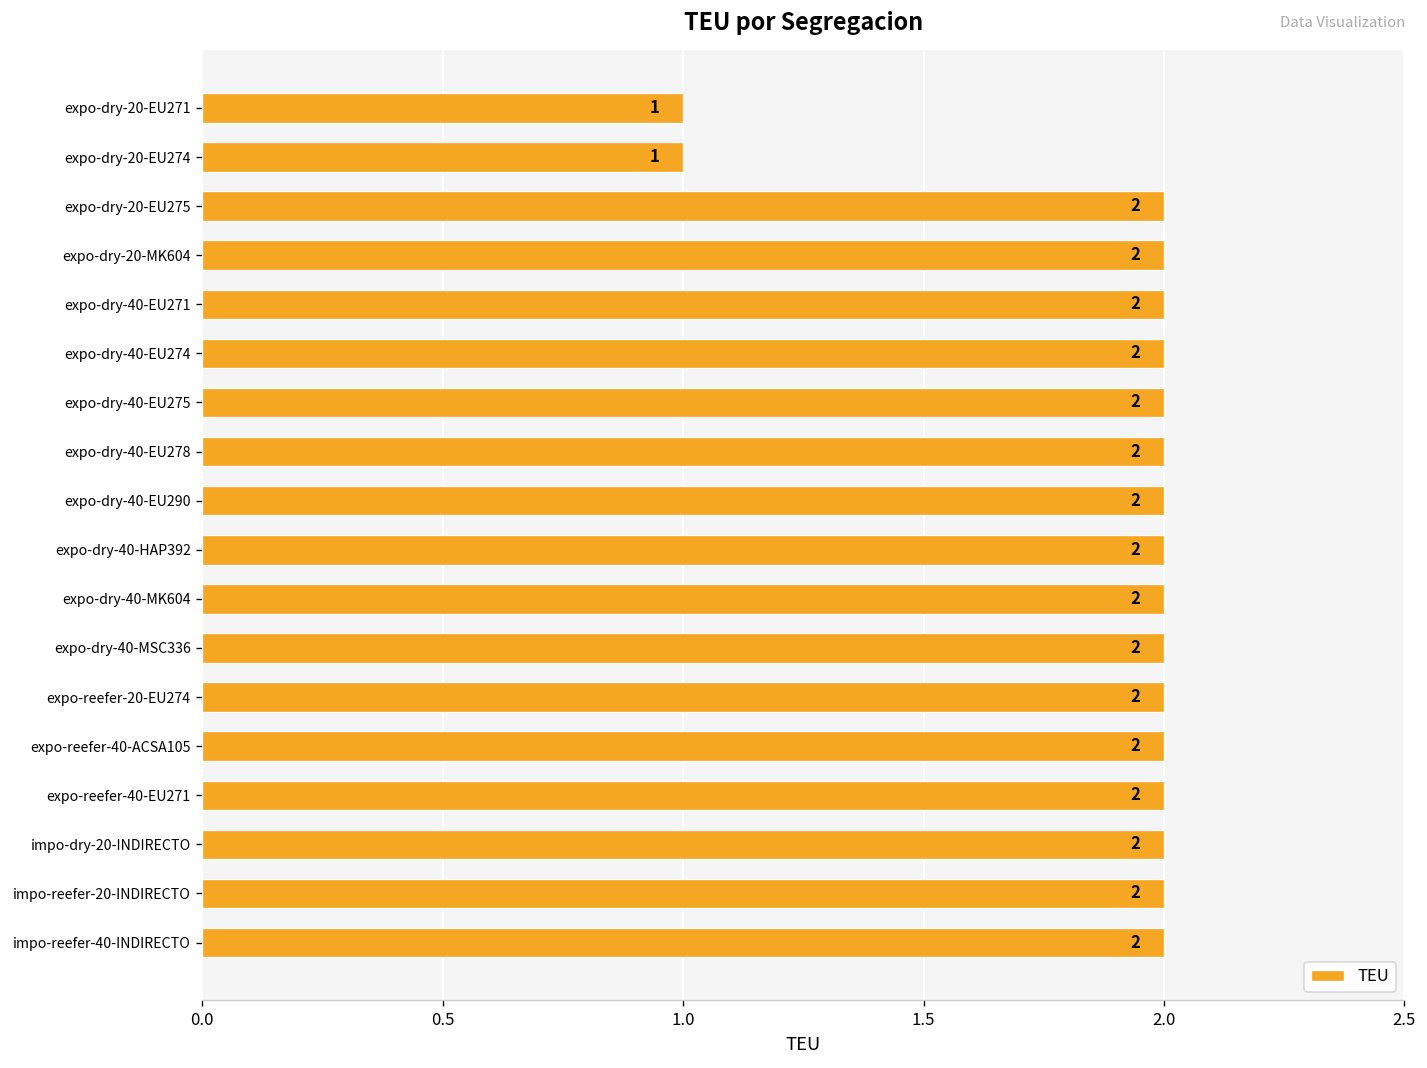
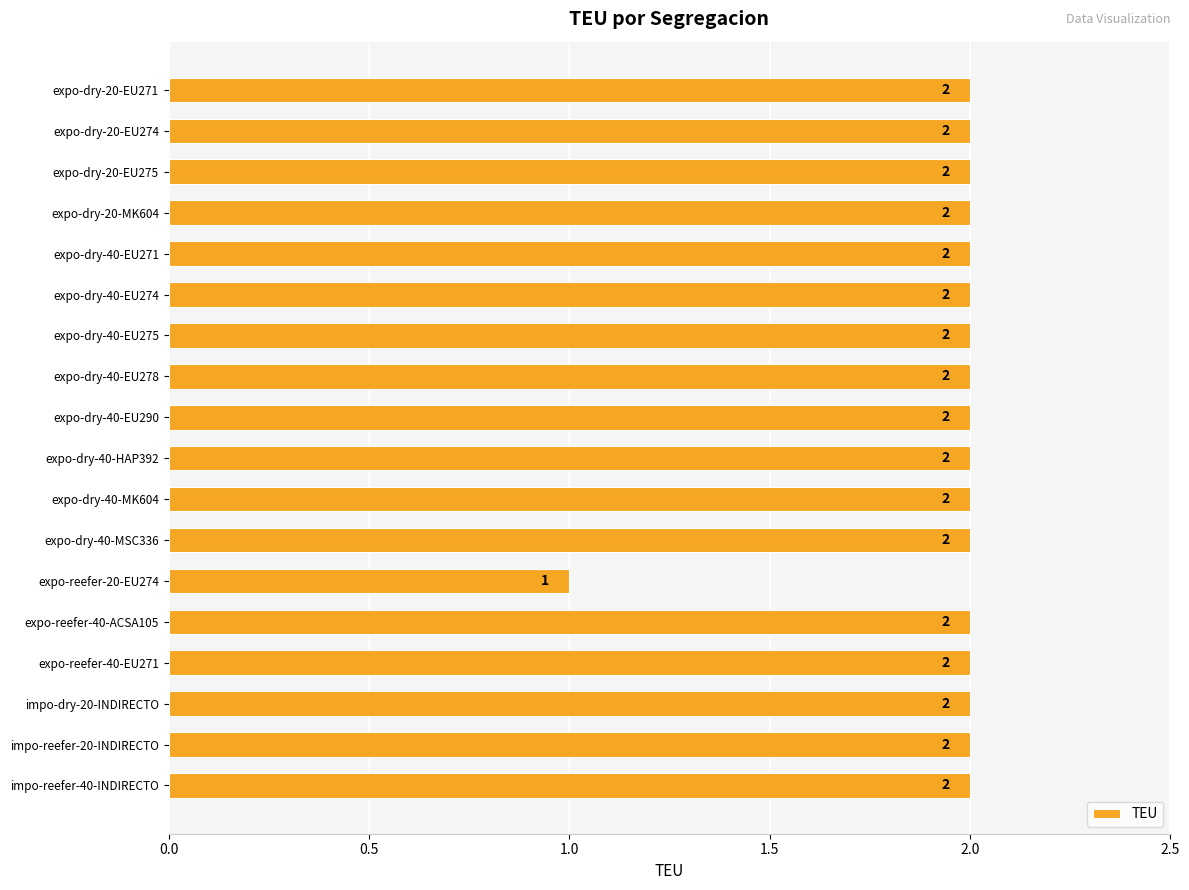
expo-dry-20-EU271: 1 -> 2
expo-dry-20-EU274: 1 -> 2
expo-reefer-20-EU274: 2 -> 1
